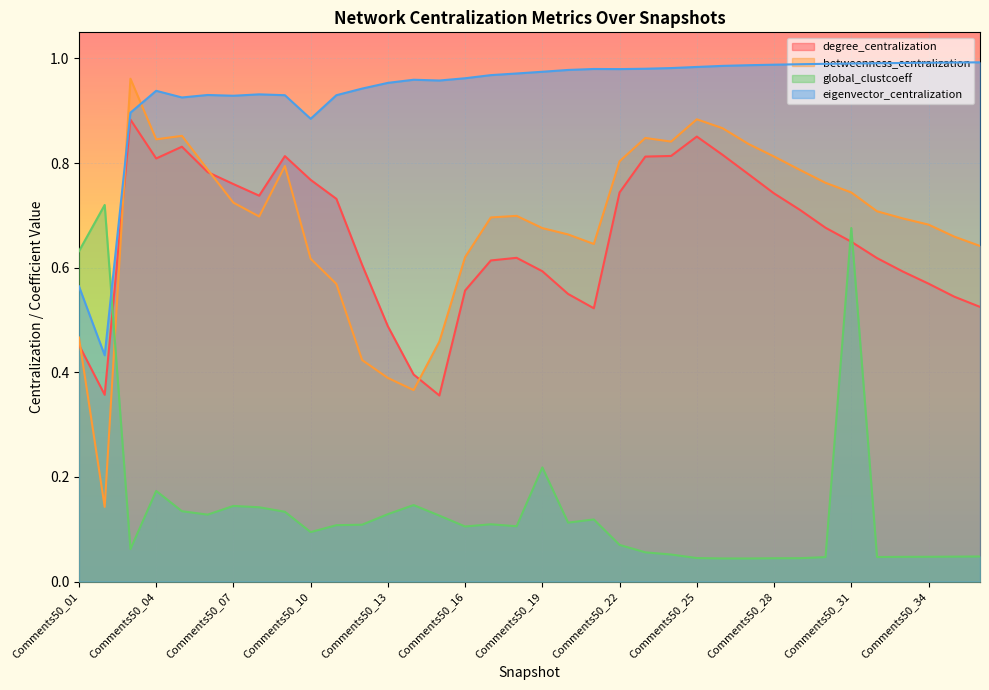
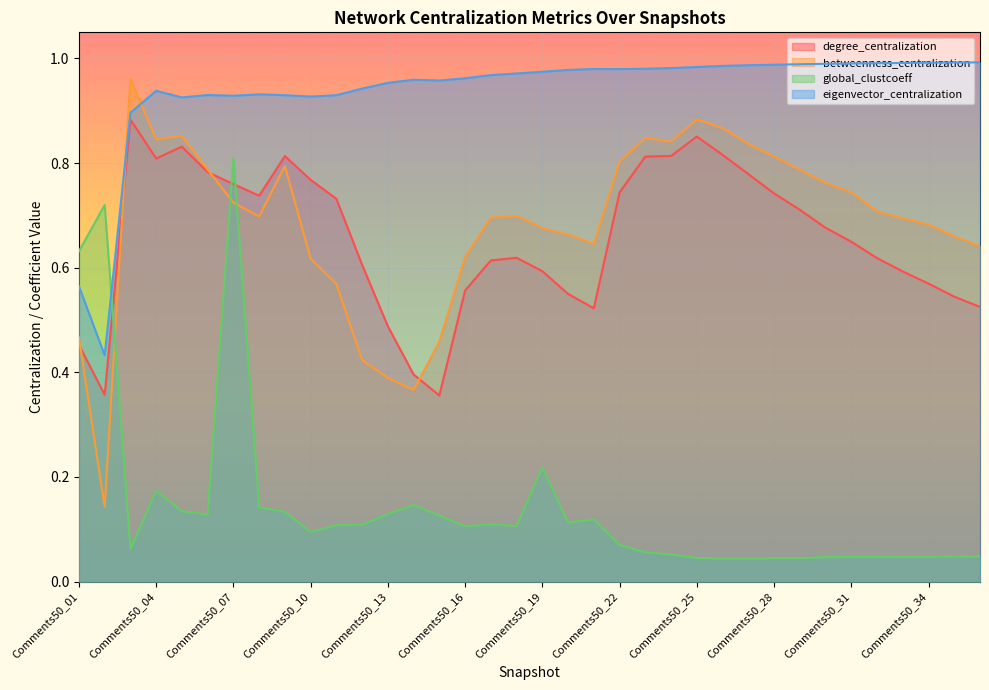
global_clustcoeff, Comments50_07: 0.14 -> 0.81
eigenvector_centralization, Comments50_10: 0.88 -> 0.93
global_clustcoeff, Comments50_31: 0.68 -> 0.05
